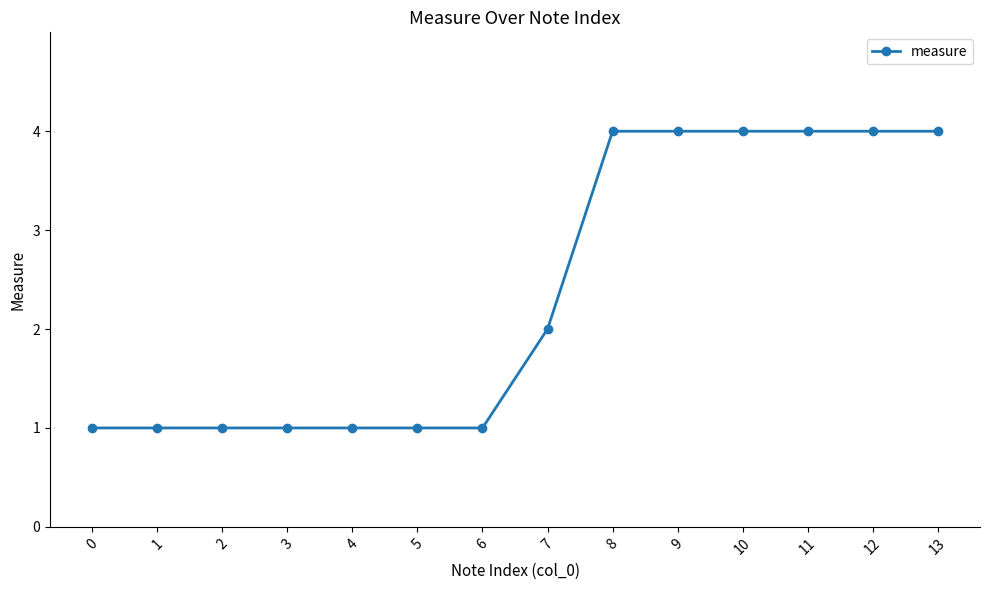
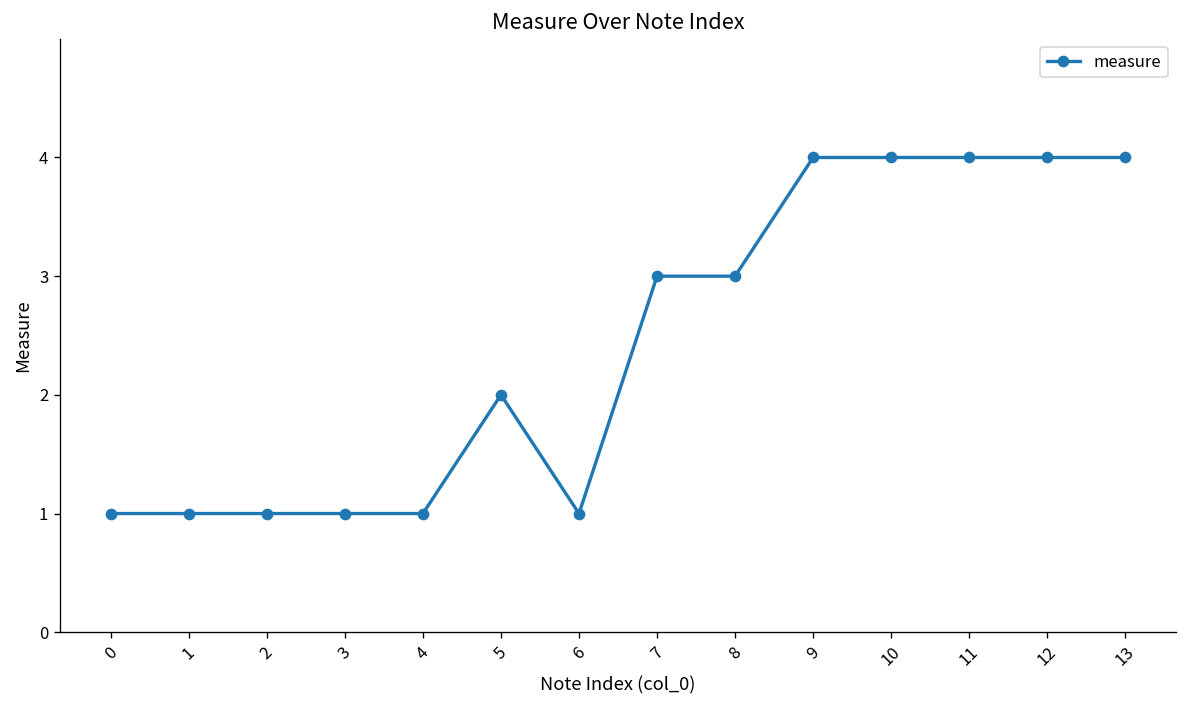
5: 1 -> 2
7: 2 -> 3
8: 4 -> 3
